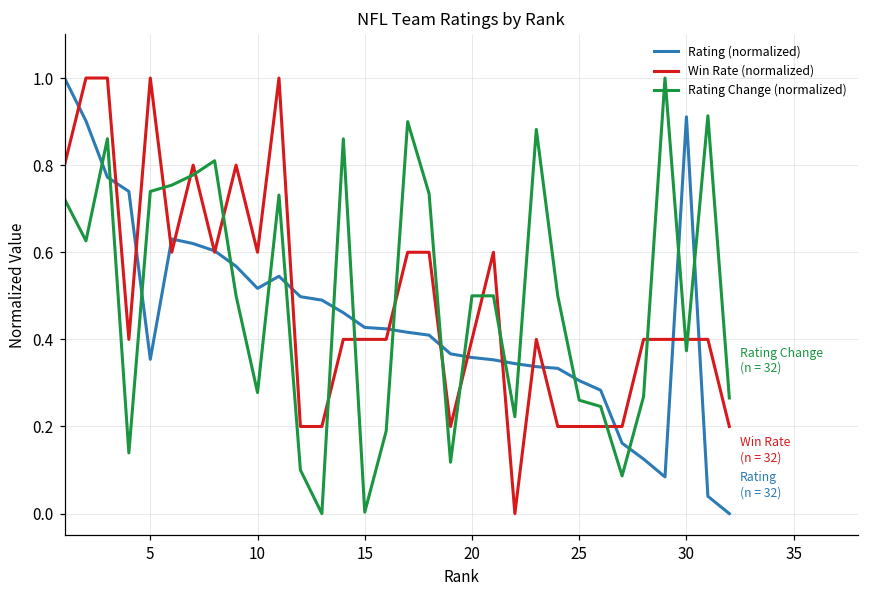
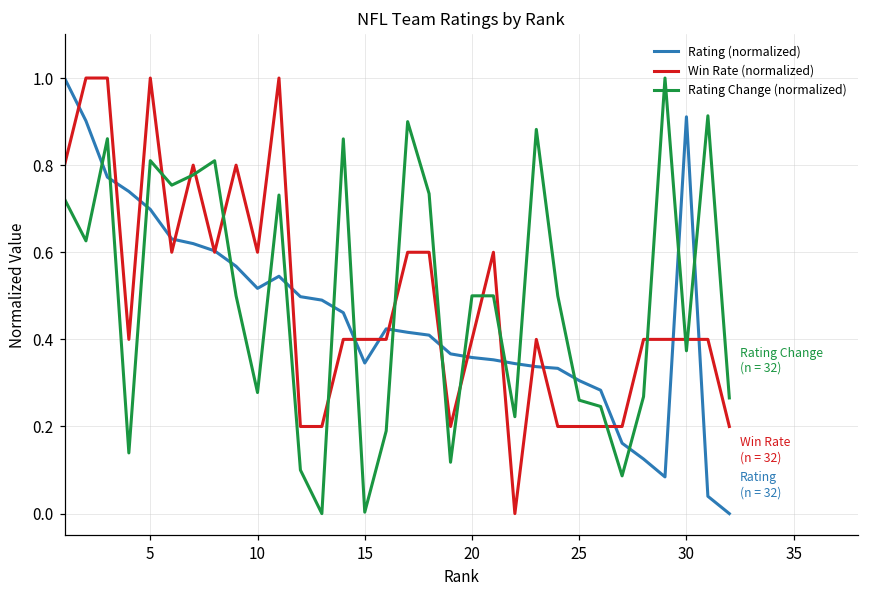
Rating (normalized), 5: 0.35 -> 0.70
Rating Change (normalized), 5: 0.74 -> 0.81
Rating (normalized), 15: 0.43 -> 0.35
